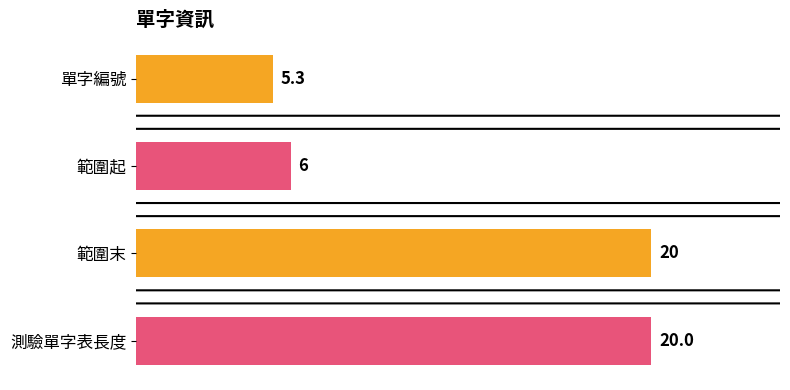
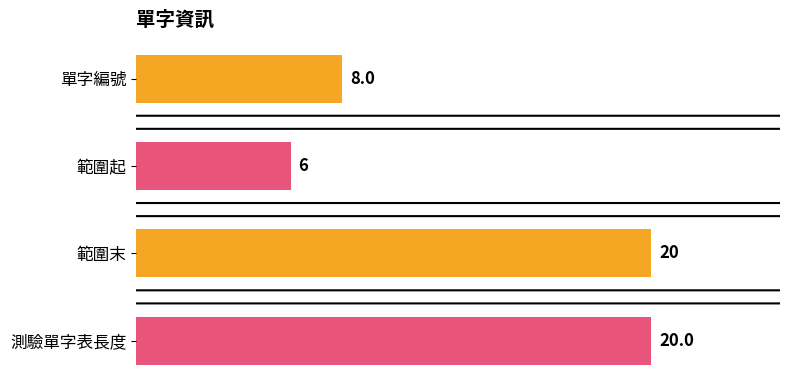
單字編號: 5.3 -> 8.0
